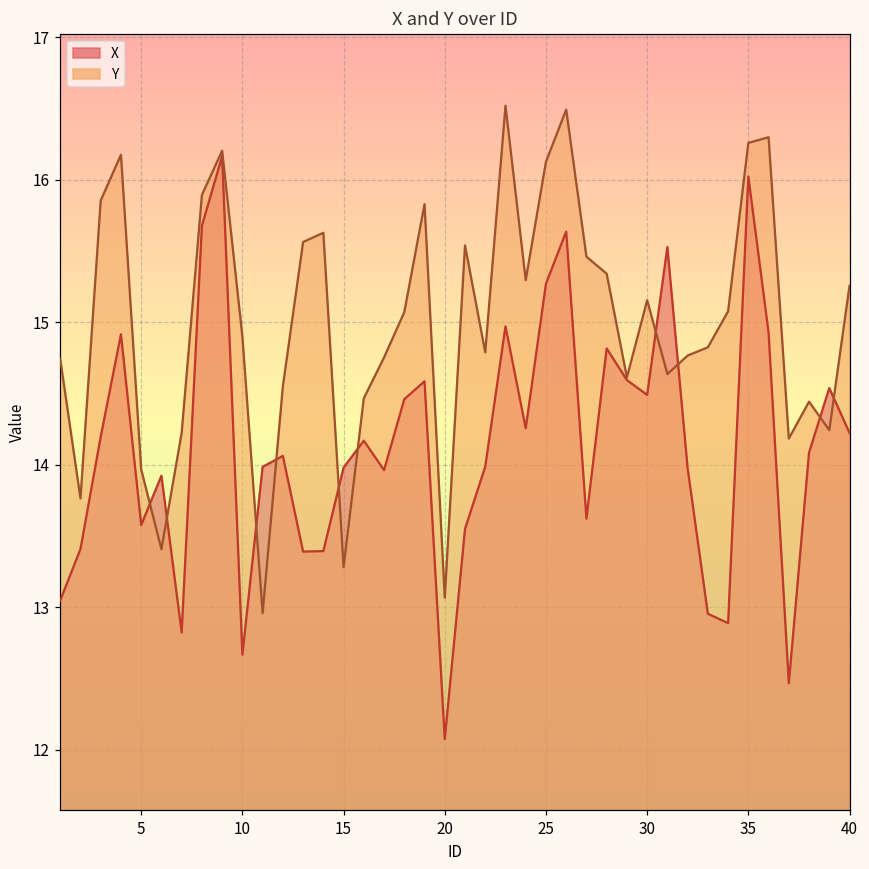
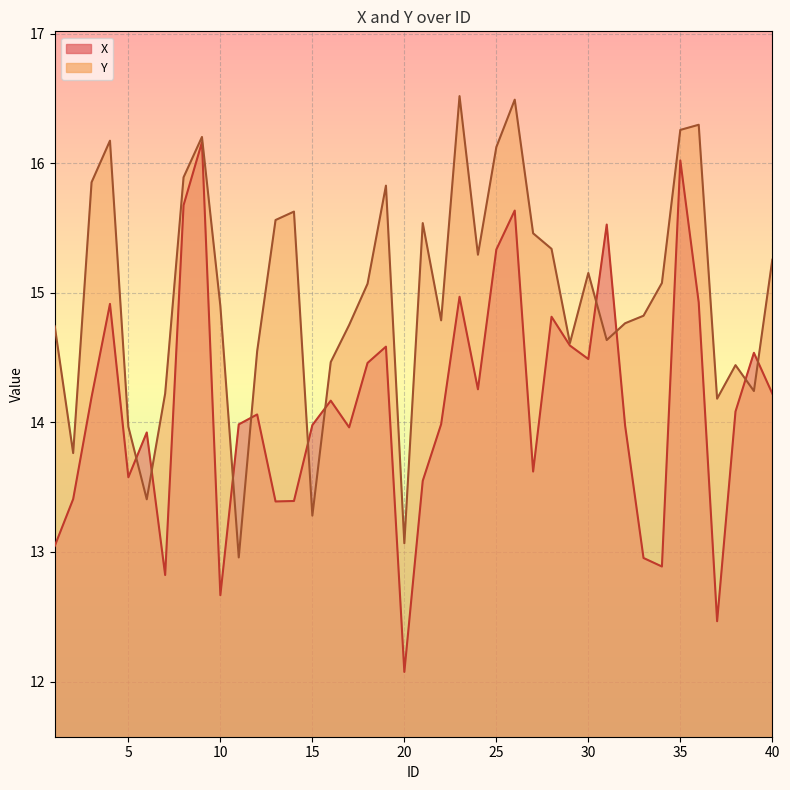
X, 25: 15.27 -> 15.33
